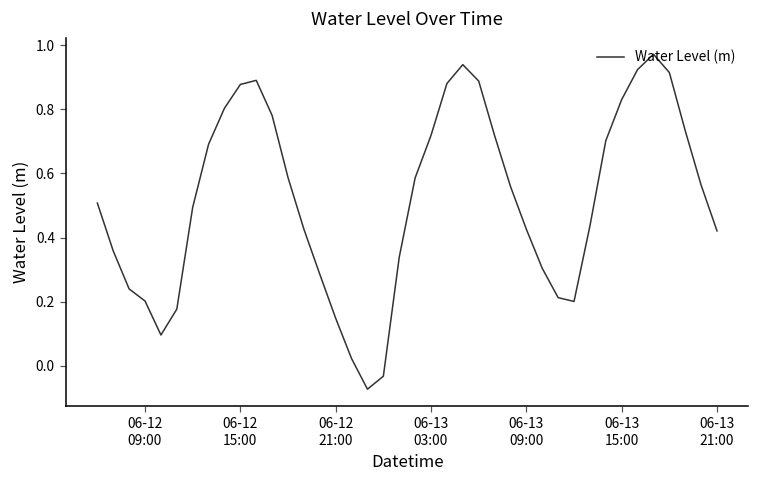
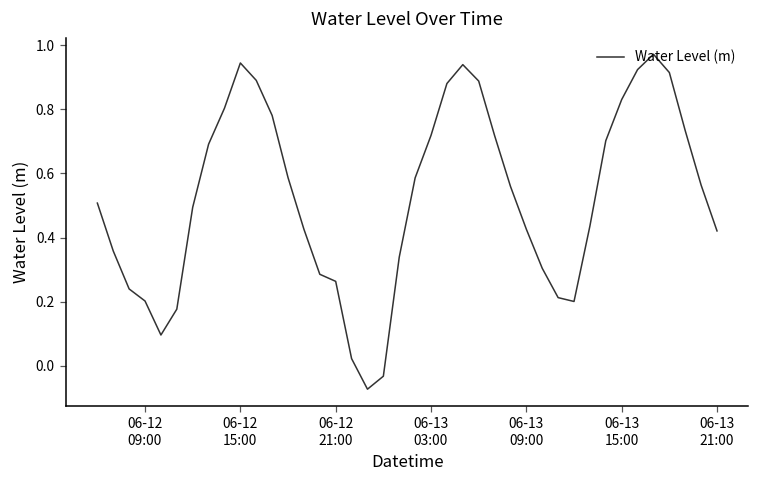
06-12 15:00: 0.88 -> 0.94
06-12 21:00: 0.15 -> 0.26
